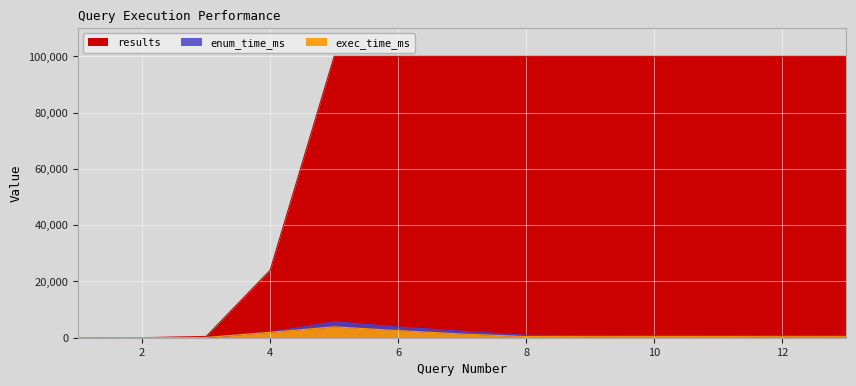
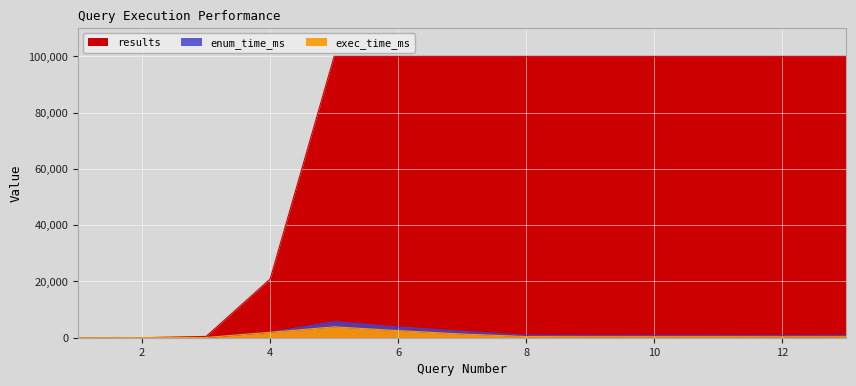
results, 4: 24,000 -> 21,000
